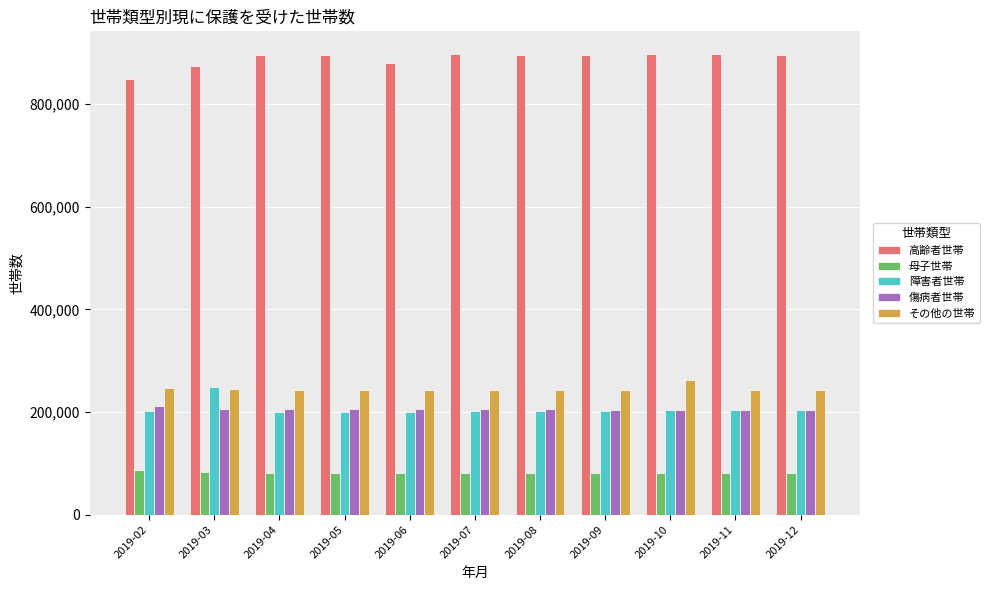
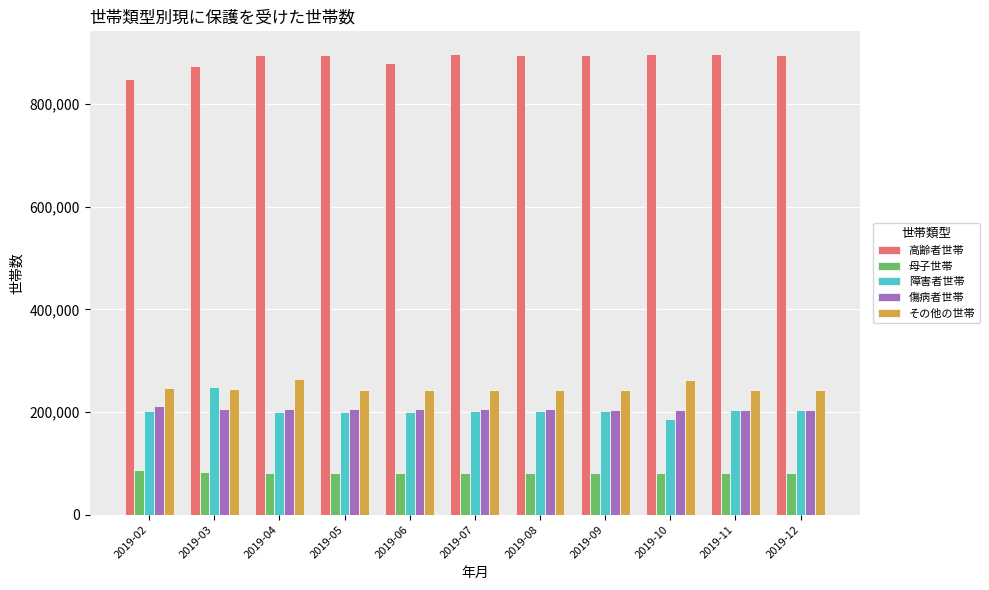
その他の世帯, 2019-04: 240,000 -> 260,000
障害者世帯, 2019-10: 200,000 -> 190,000
